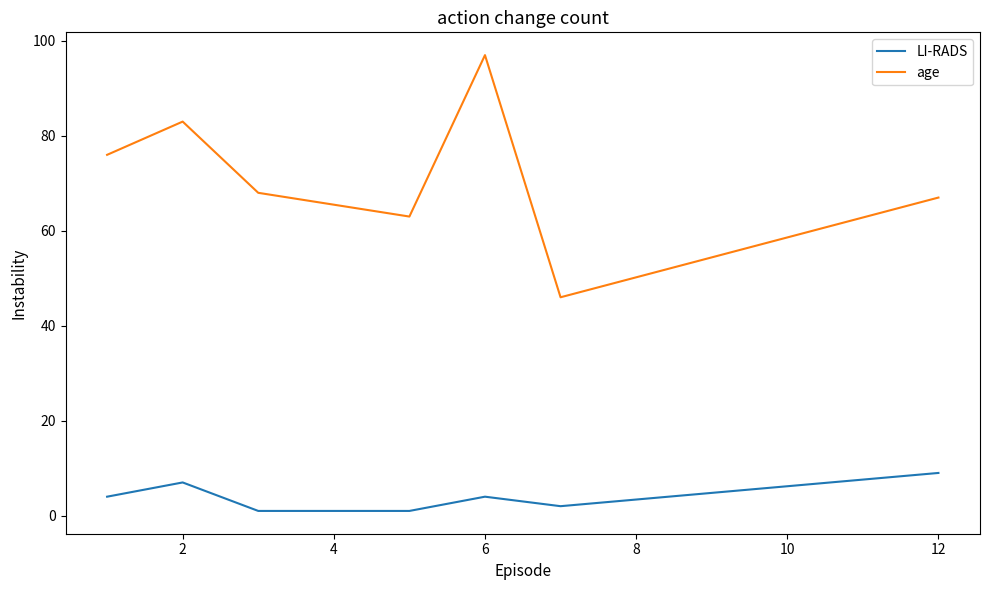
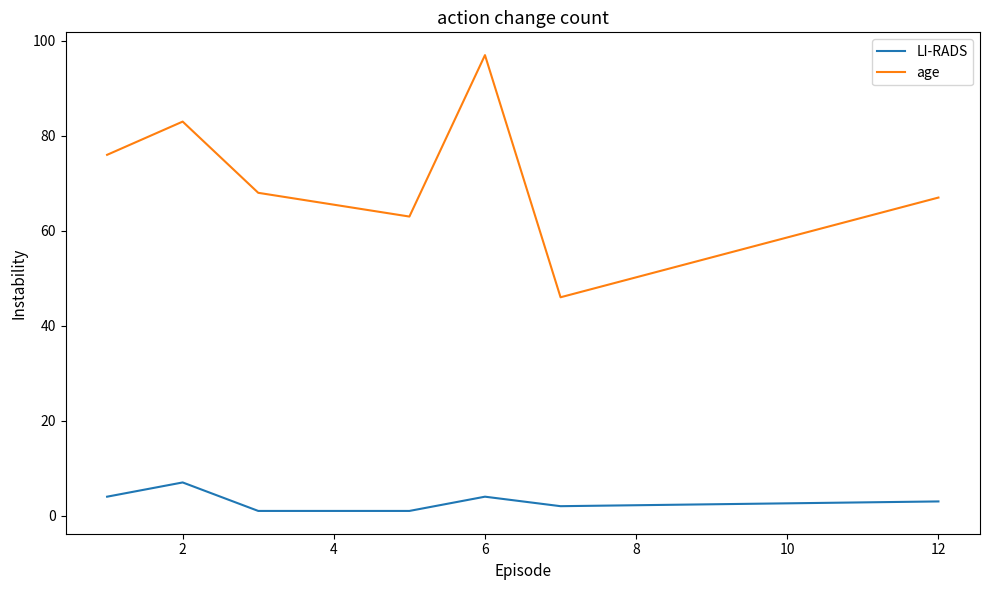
LI-RADS, 12: 9 -> 3
